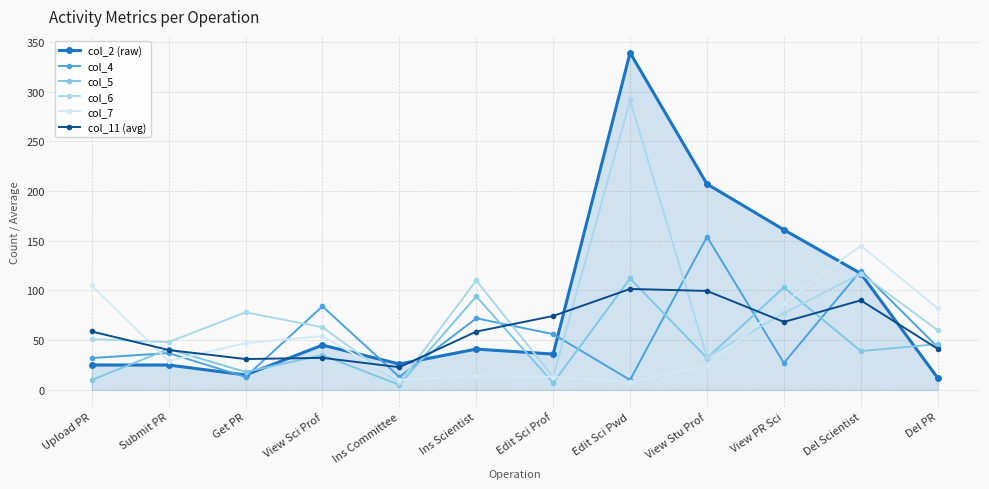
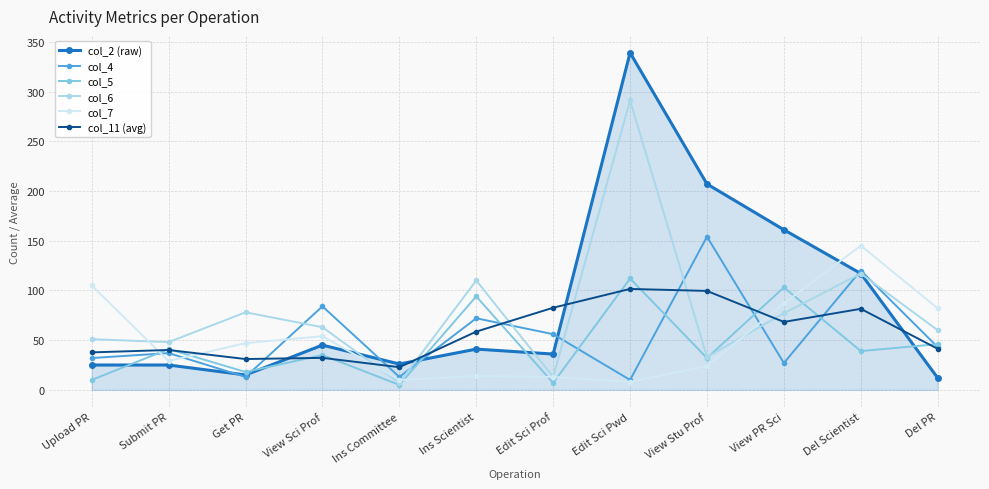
col_11 (avg), Upload PR: 60 -> 40
col_11 (avg), Edit Sci Prof: 70 -> 80
col_11 (avg), Del Scientist: 90 -> 80
